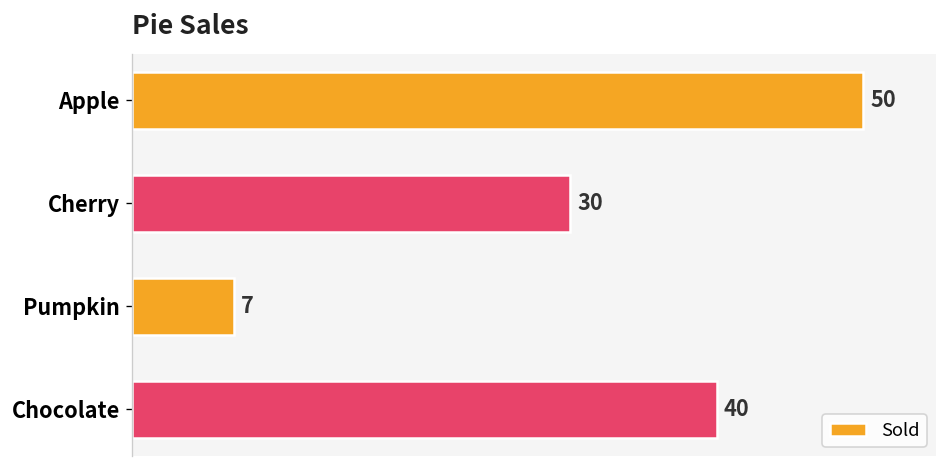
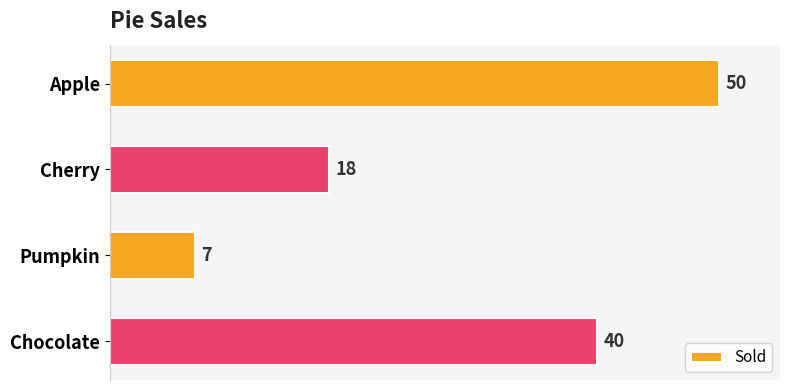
Cherry: 30 -> 18
